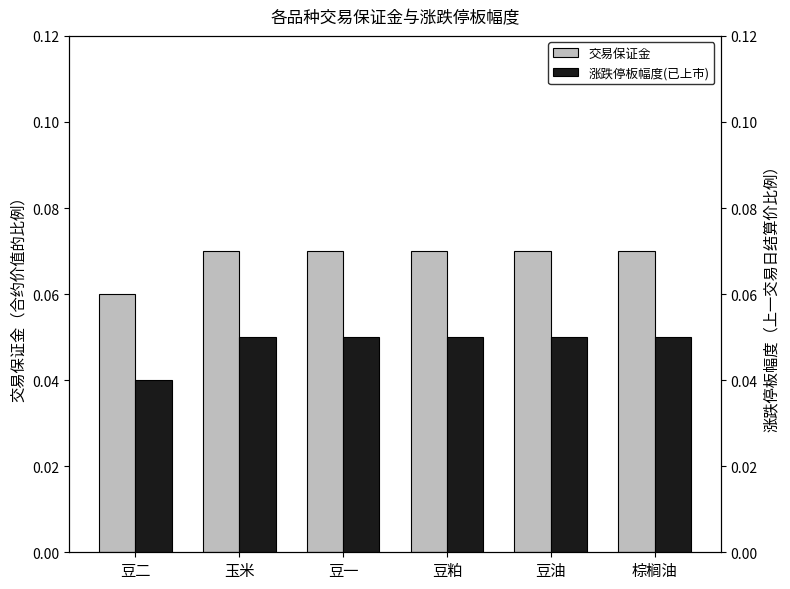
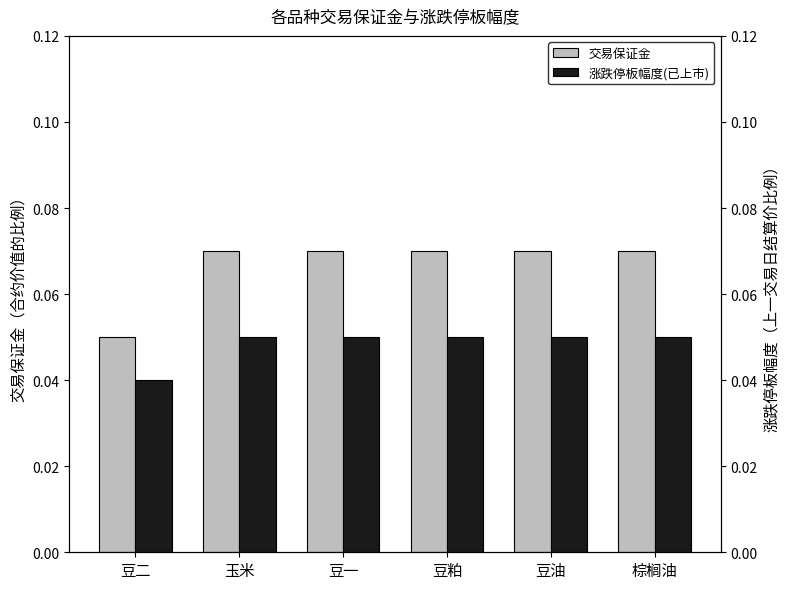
交易保证金, 豆二: 0.06 -> 0.05
